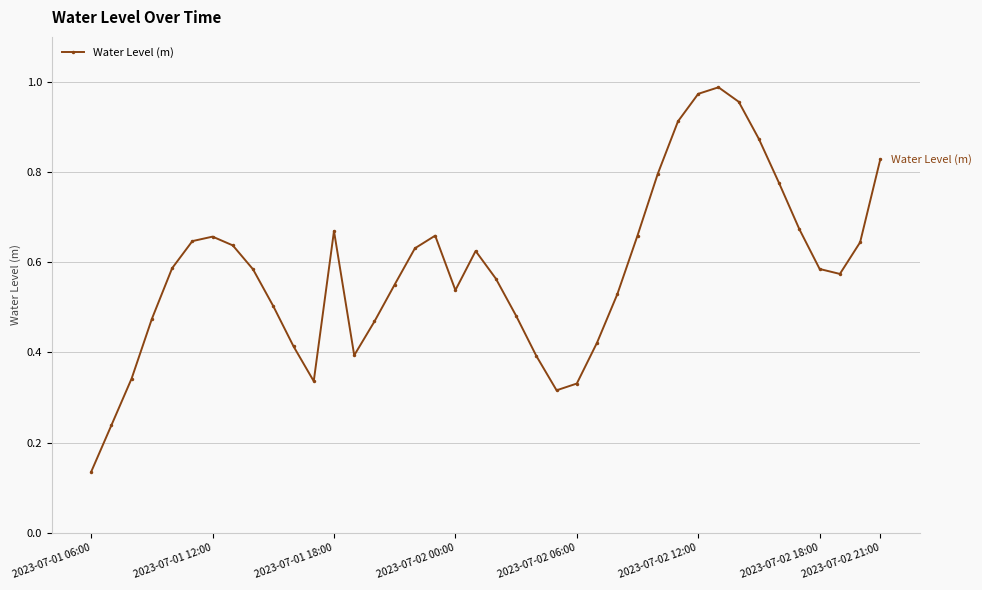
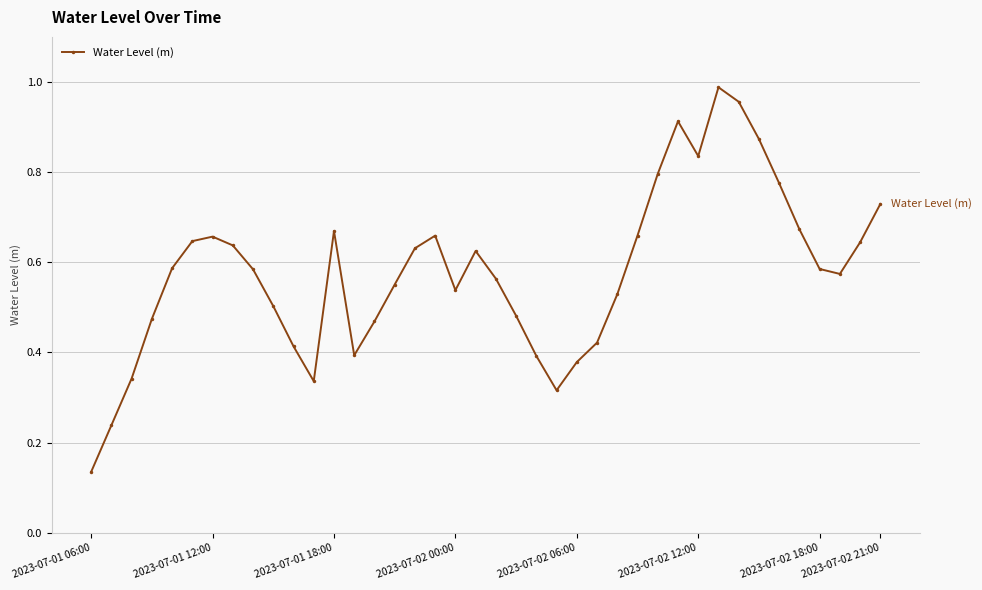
2023-07-02 06:00: 0.33 -> 0.38
2023-07-02 12:00: 0.97 -> 0.84
2023-07-02 21:00: 0.83 -> 0.73
